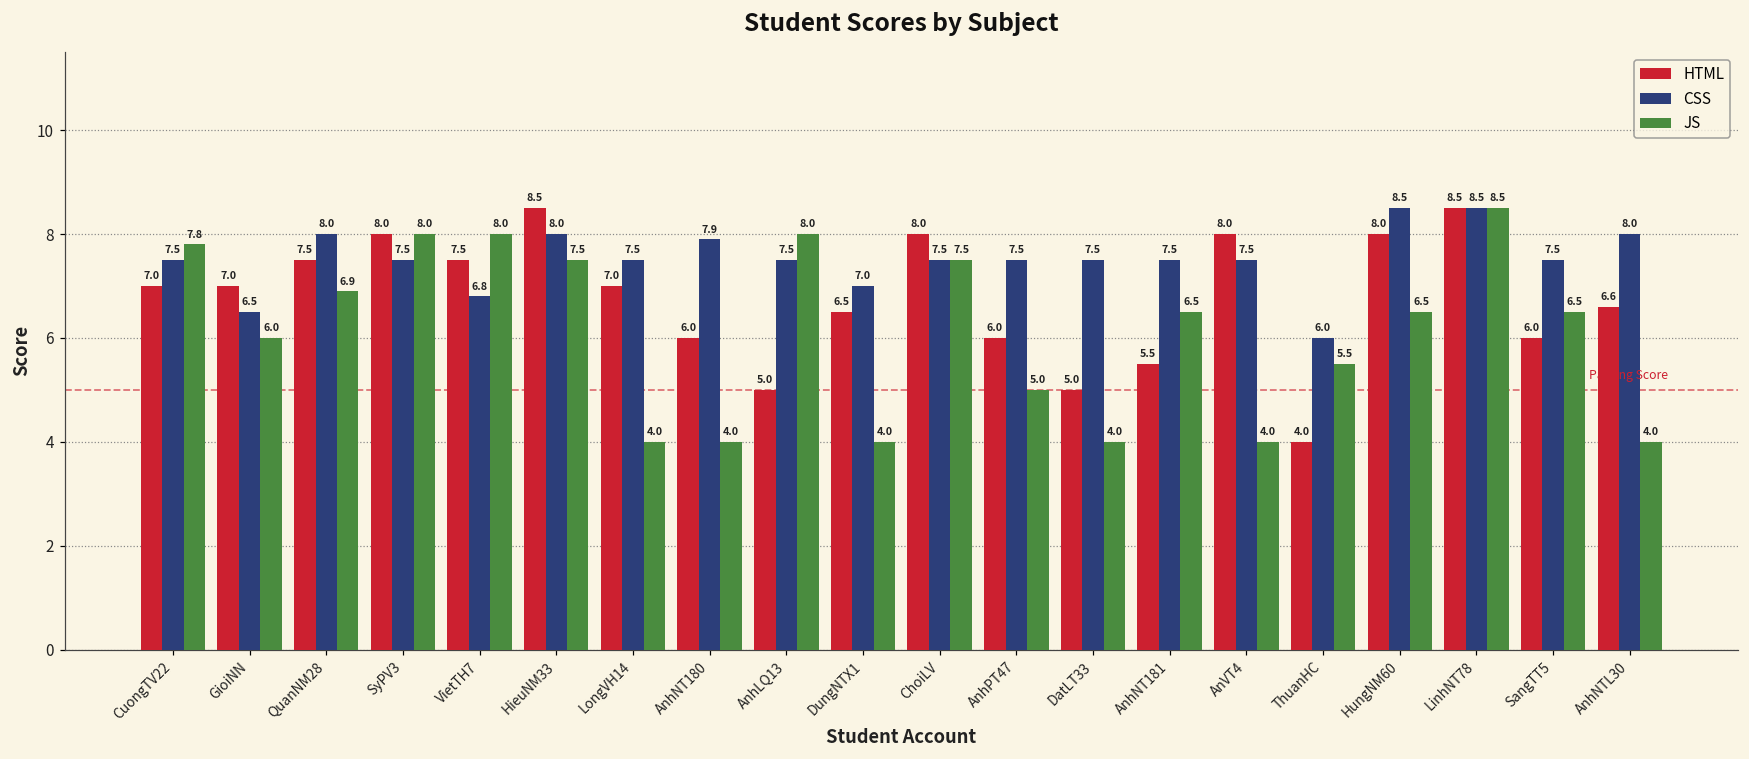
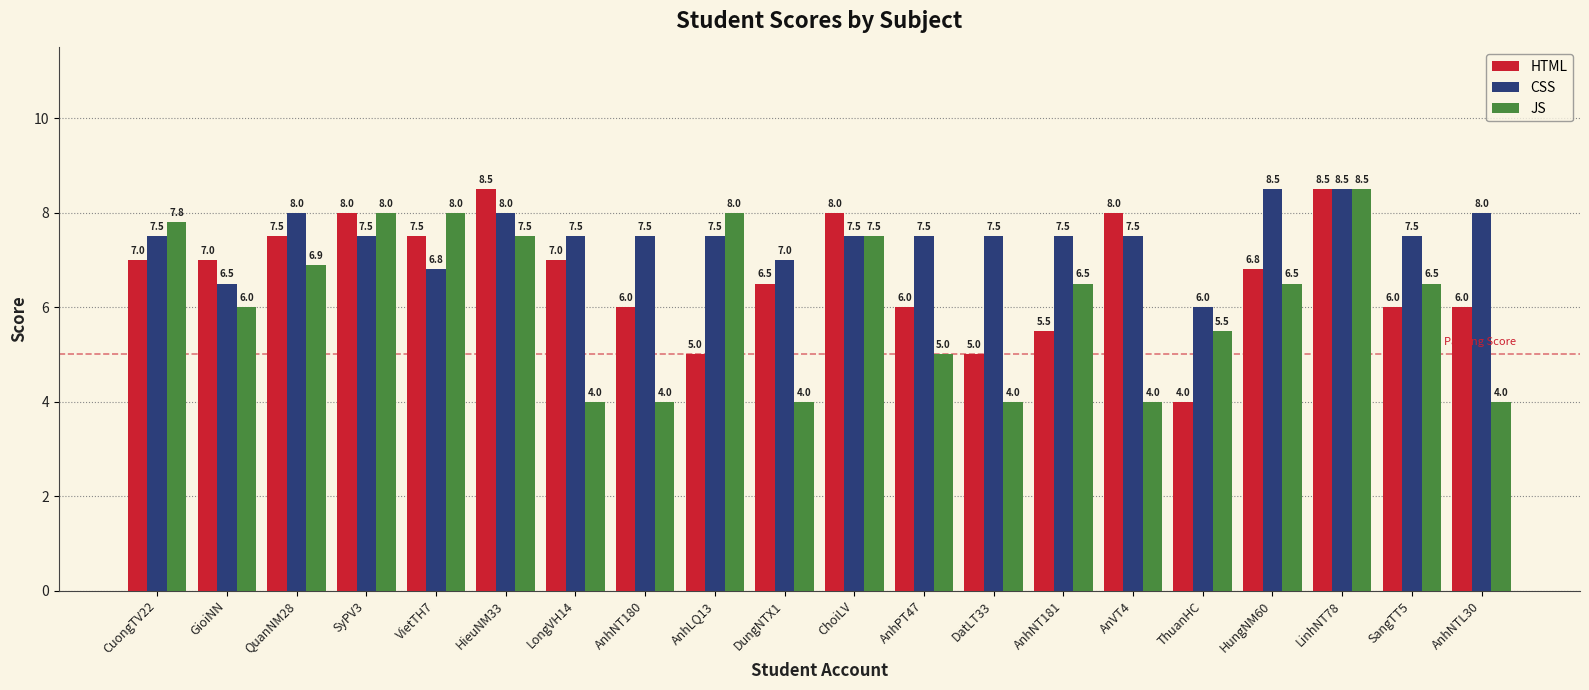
CSS, AnhNT180: 7.9 -> 7.5
HTML, HungNM60: 8.0 -> 6.8
HTML, AnhNTL30: 6.6 -> 6.0
